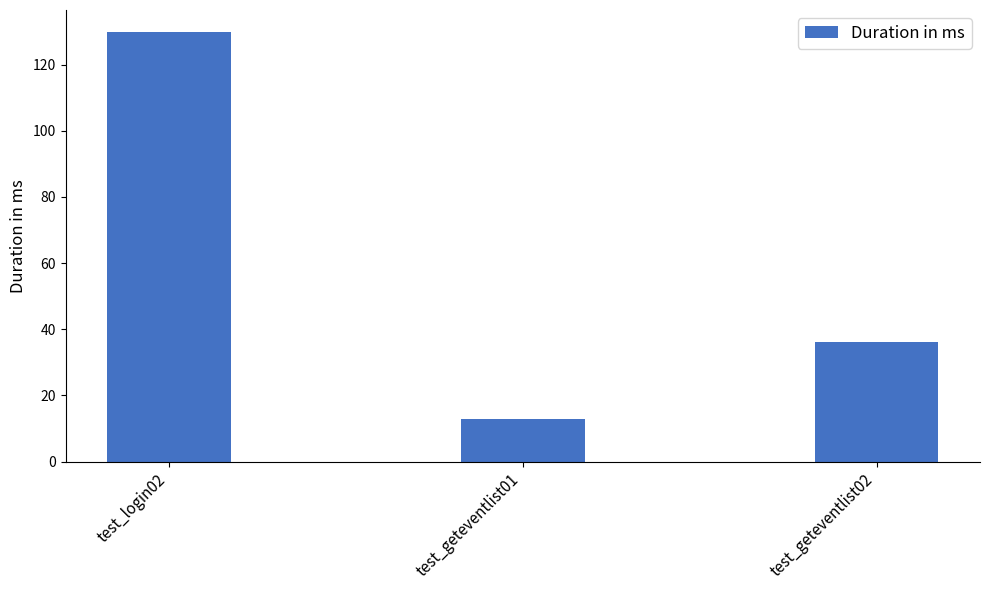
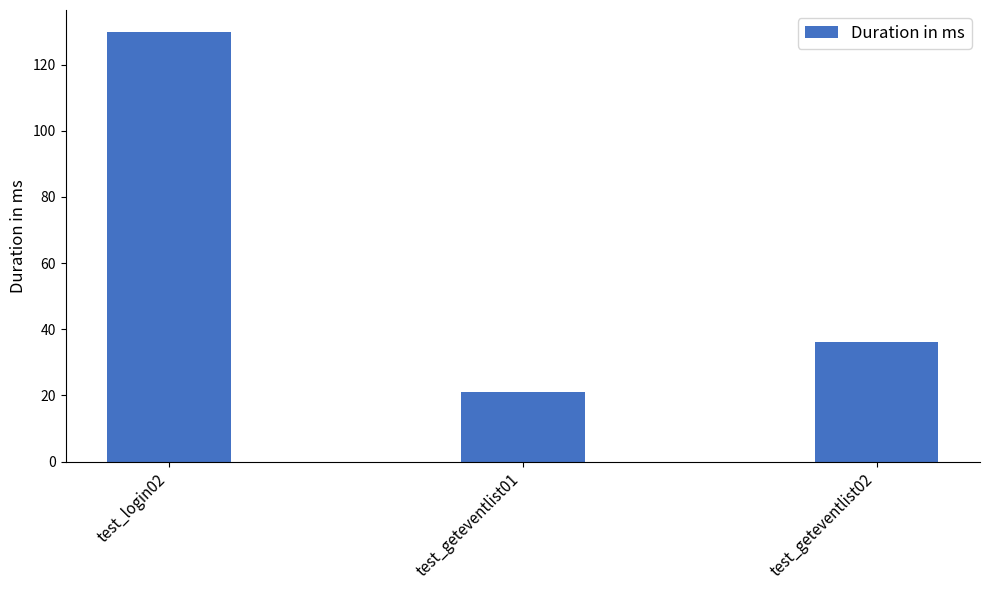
test_geteventlist01: 13 -> 21
